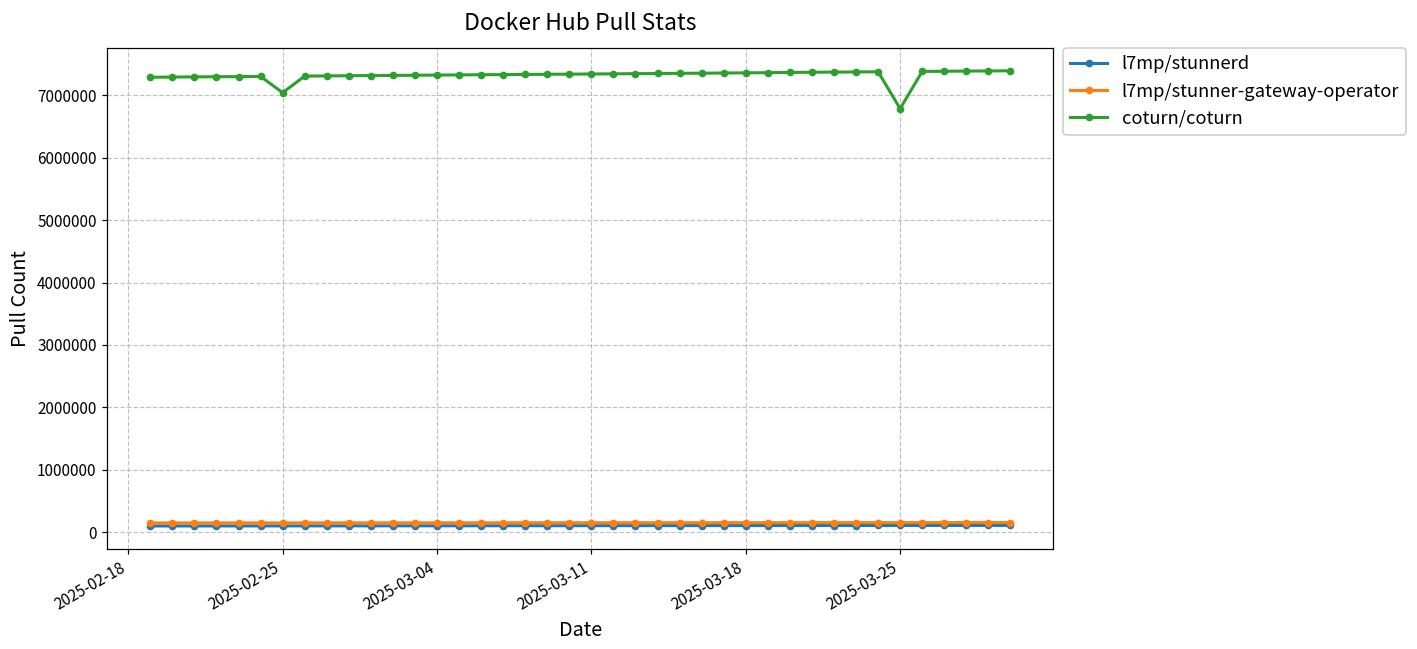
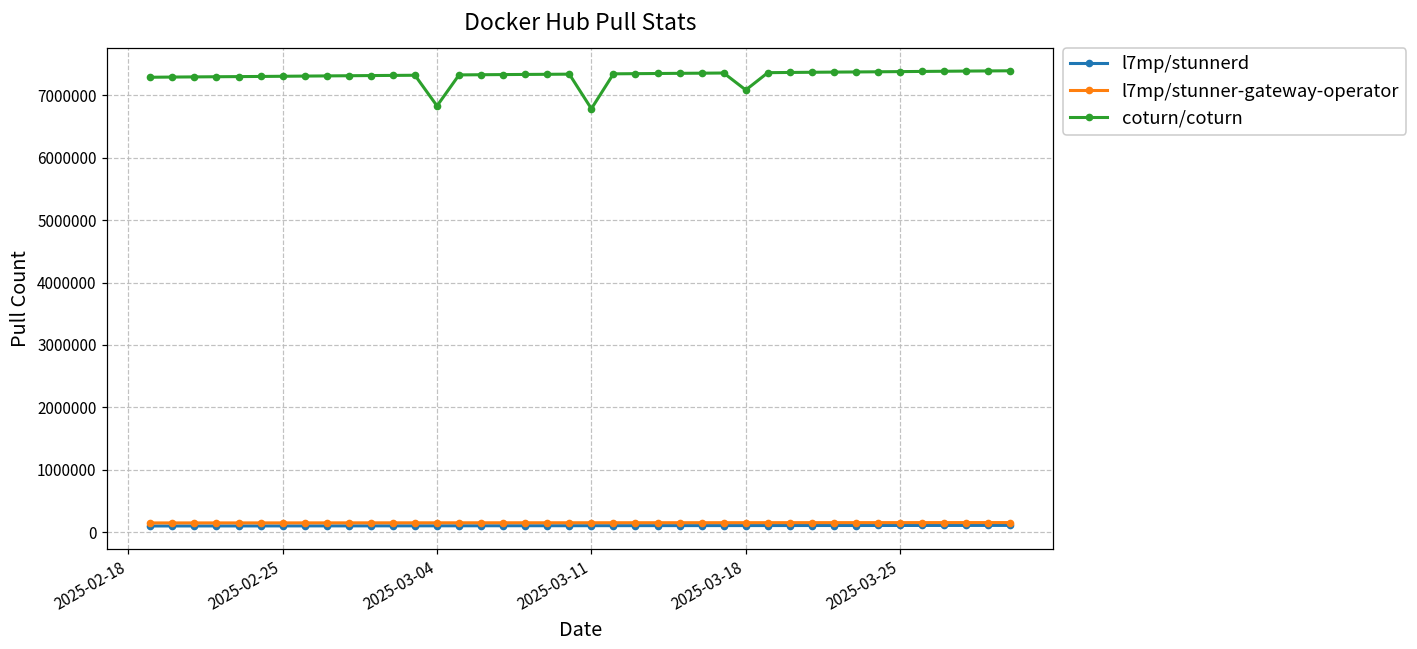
coturn/coturn, 2025-02-25: 7000000 -> 7300000
coturn/coturn, 2025-03-04: 7300000 -> 6800000
coturn/coturn, 2025-03-11: 7300000 -> 6800000
coturn/coturn, 2025-03-18: 7400000 -> 7100000
coturn/coturn, 2025-03-25: 6800000 -> 7400000
